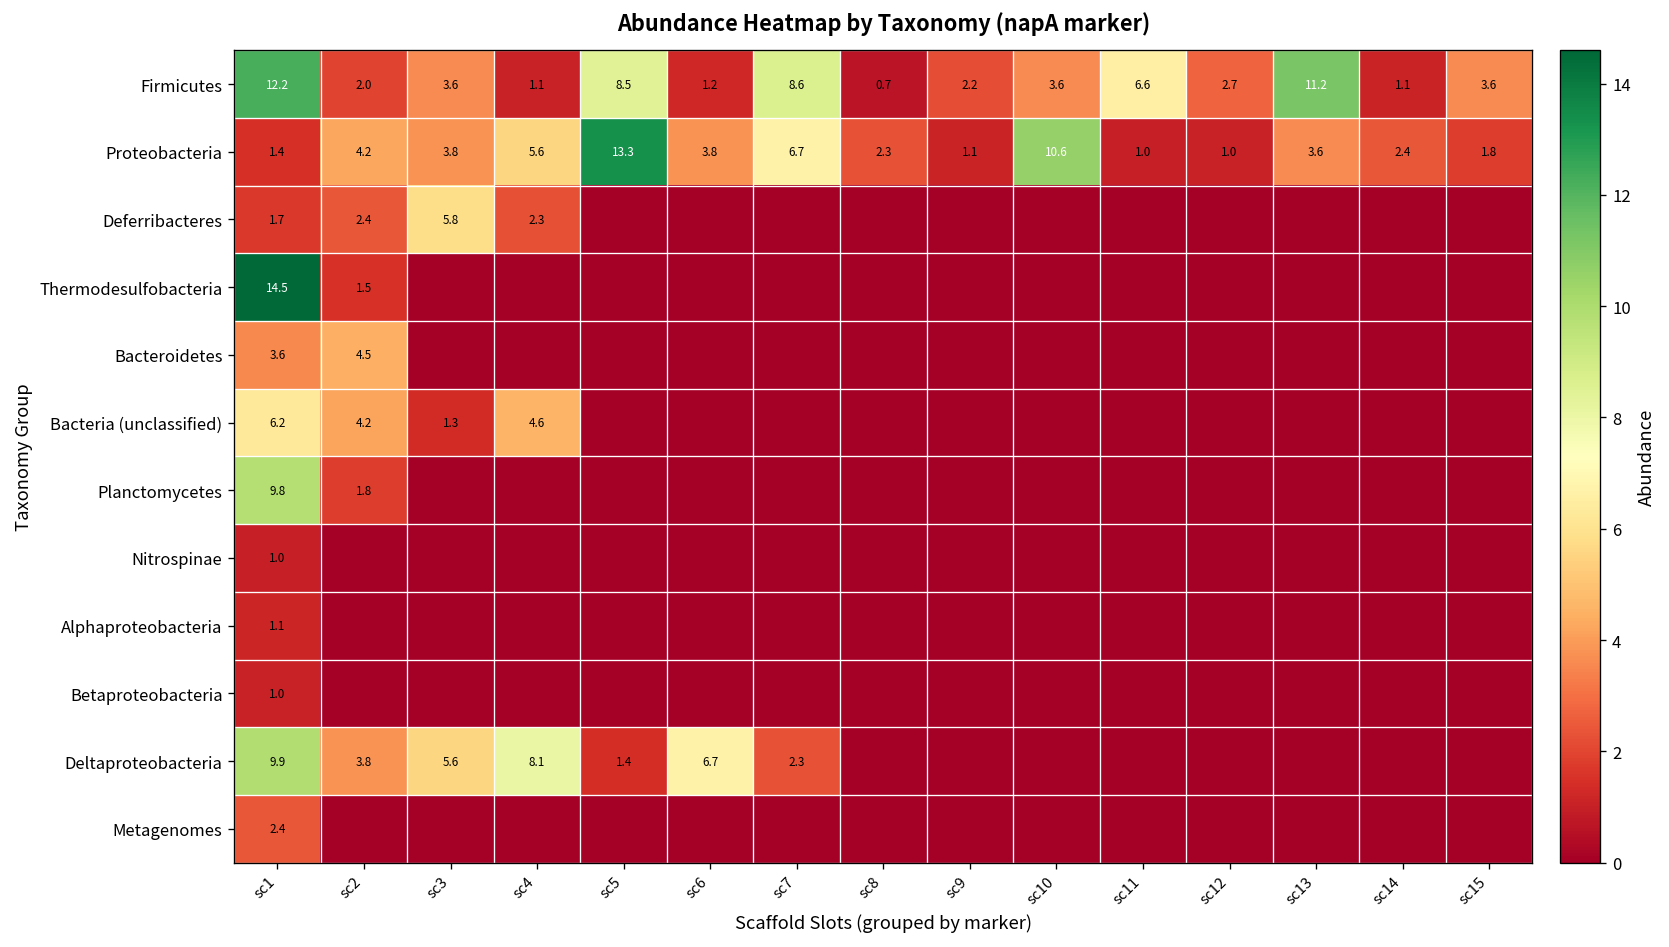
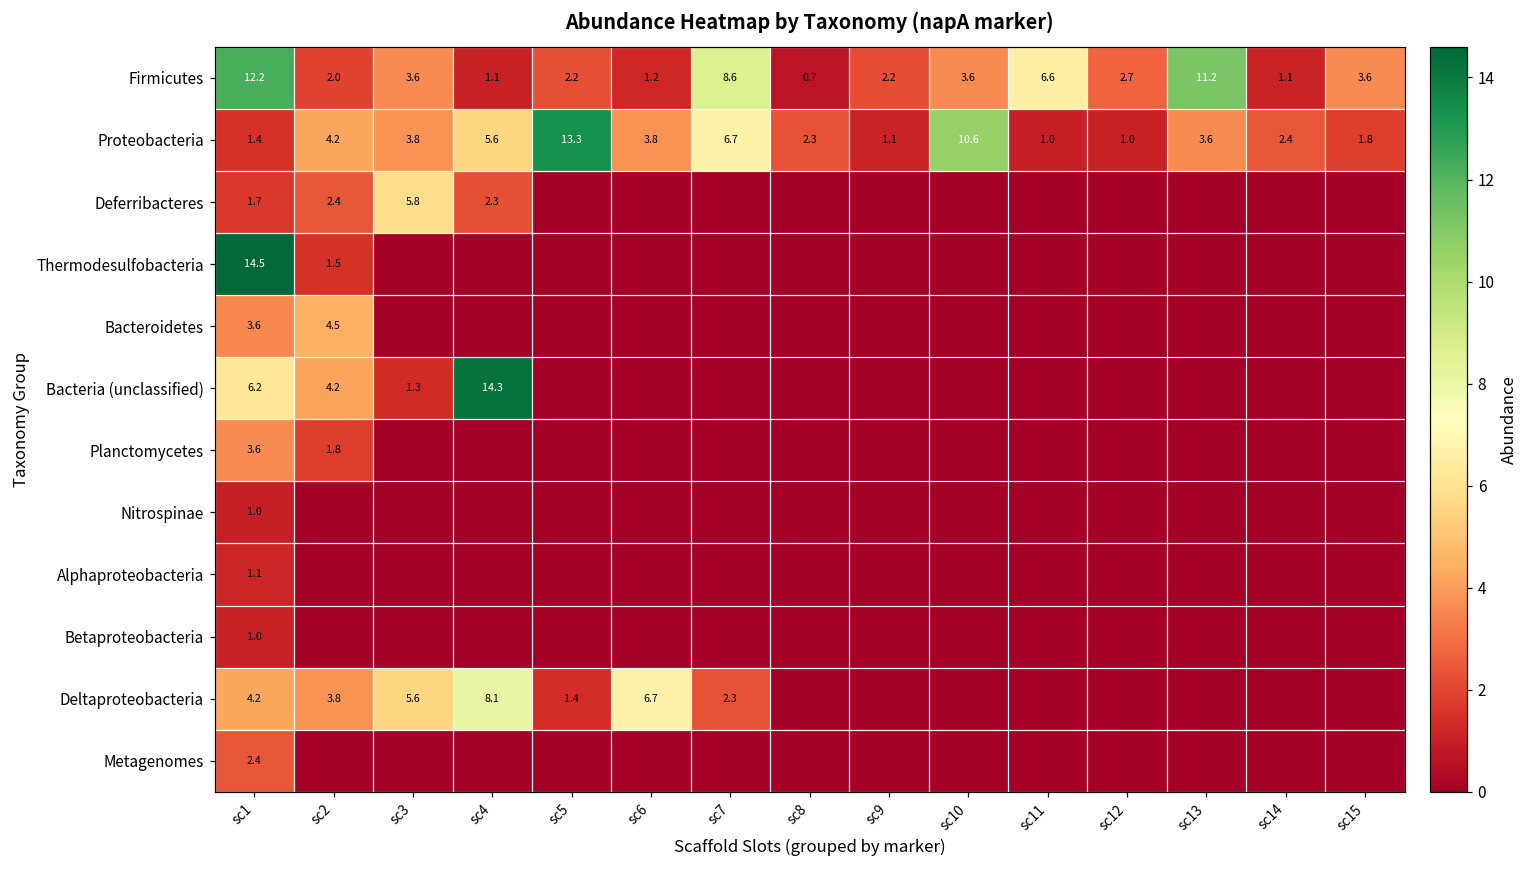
Firmicutes, sc5: 8.5 -> 2.2
Bacteria (unclassified), sc4: 4.6 -> 14.3
Planctomycetes, sc1: 9.8 -> 3.6
Deltaproteobacteria, sc1: 9.9 -> 4.2
